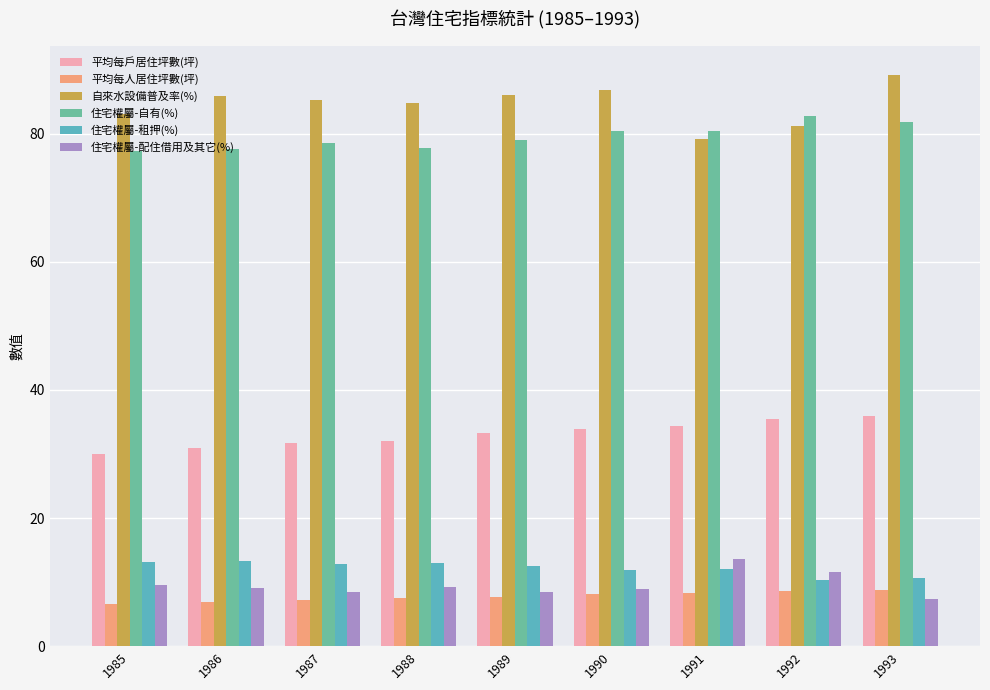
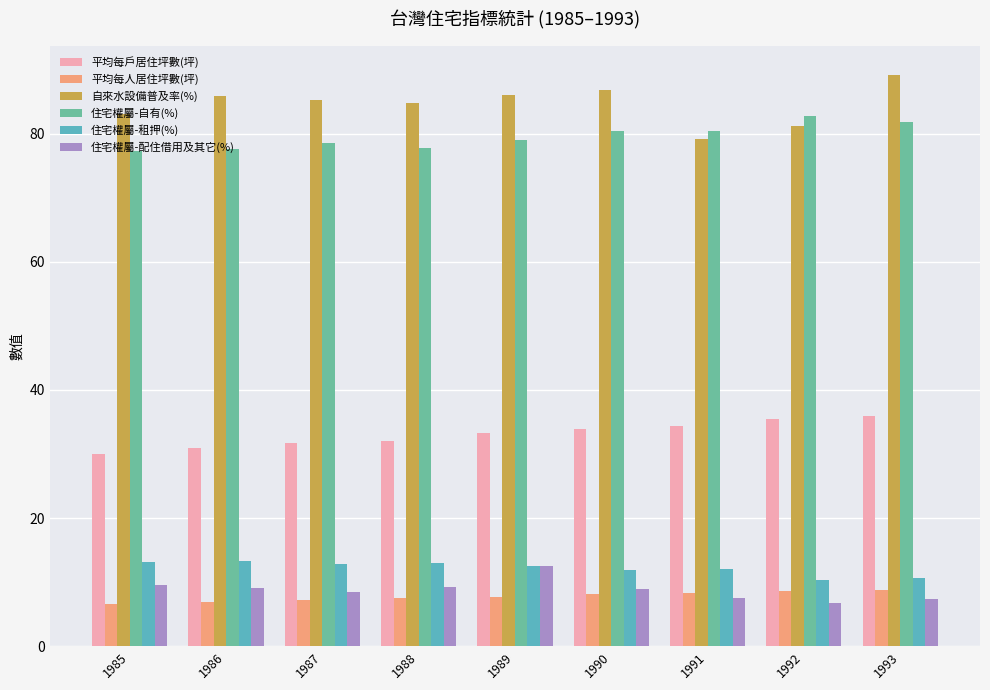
住宅權屬-配住借用及其它(%), 1989: 8 -> 13
住宅權屬-配住借用及其它(%), 1991: 14 -> 8
住宅權屬-配住借用及其它(%), 1992: 12 -> 7
